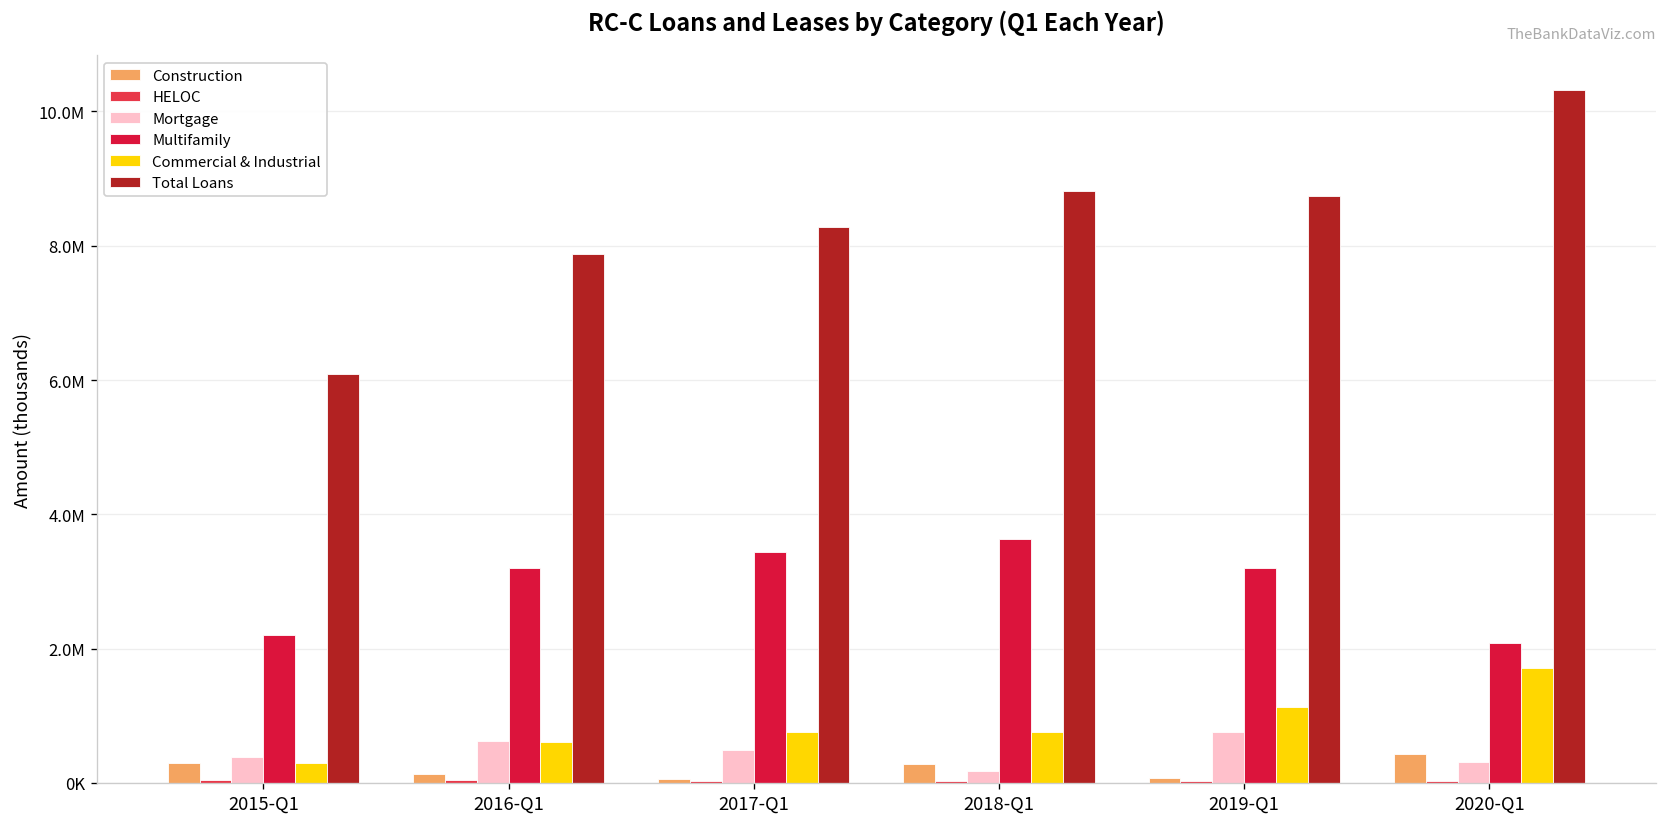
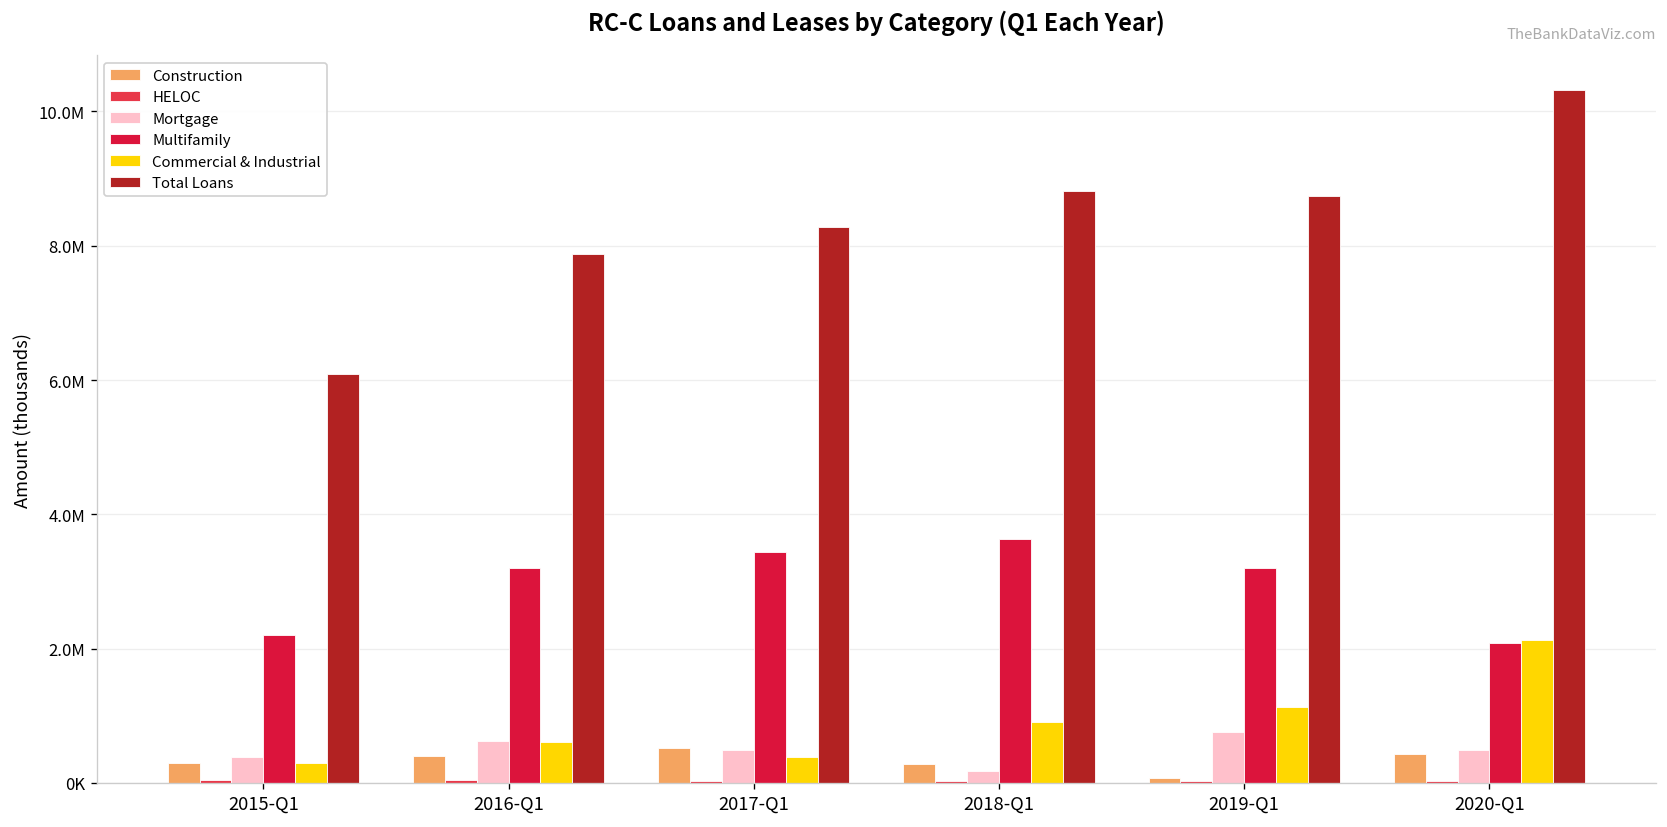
Construction, 2016-Q1: 100000 -> 400000
Construction, 2017-Q1: 100000 -> 500000
Commercial & Industrial, 2017-Q1: 800000 -> 400000
Commercial & Industrial, 2018-Q1: 800000 -> 900000
Mortgage, 2020-Q1: 300000 -> 500000
Commercial & Industrial, 2020-Q1: 1700000 -> 2100000
